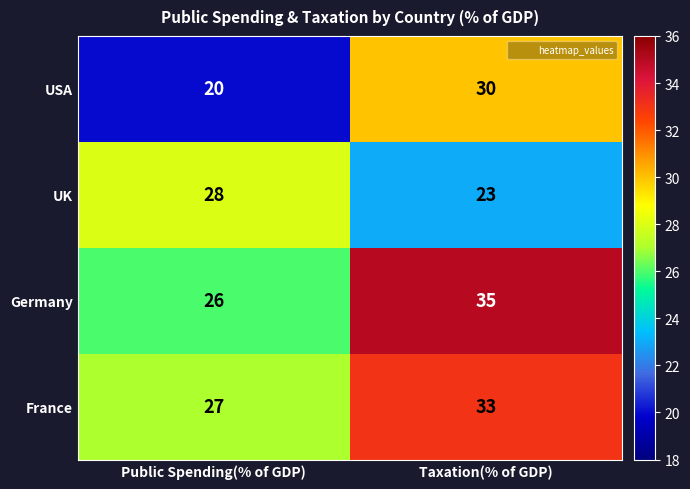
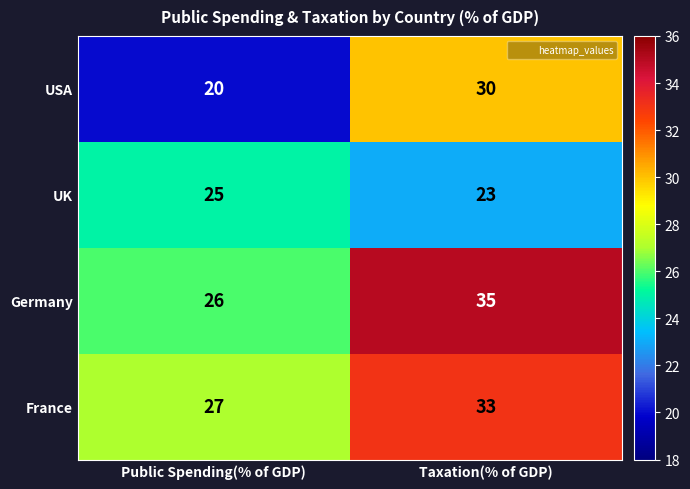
UK, Public Spending(% of GDP): 28 -> 25
